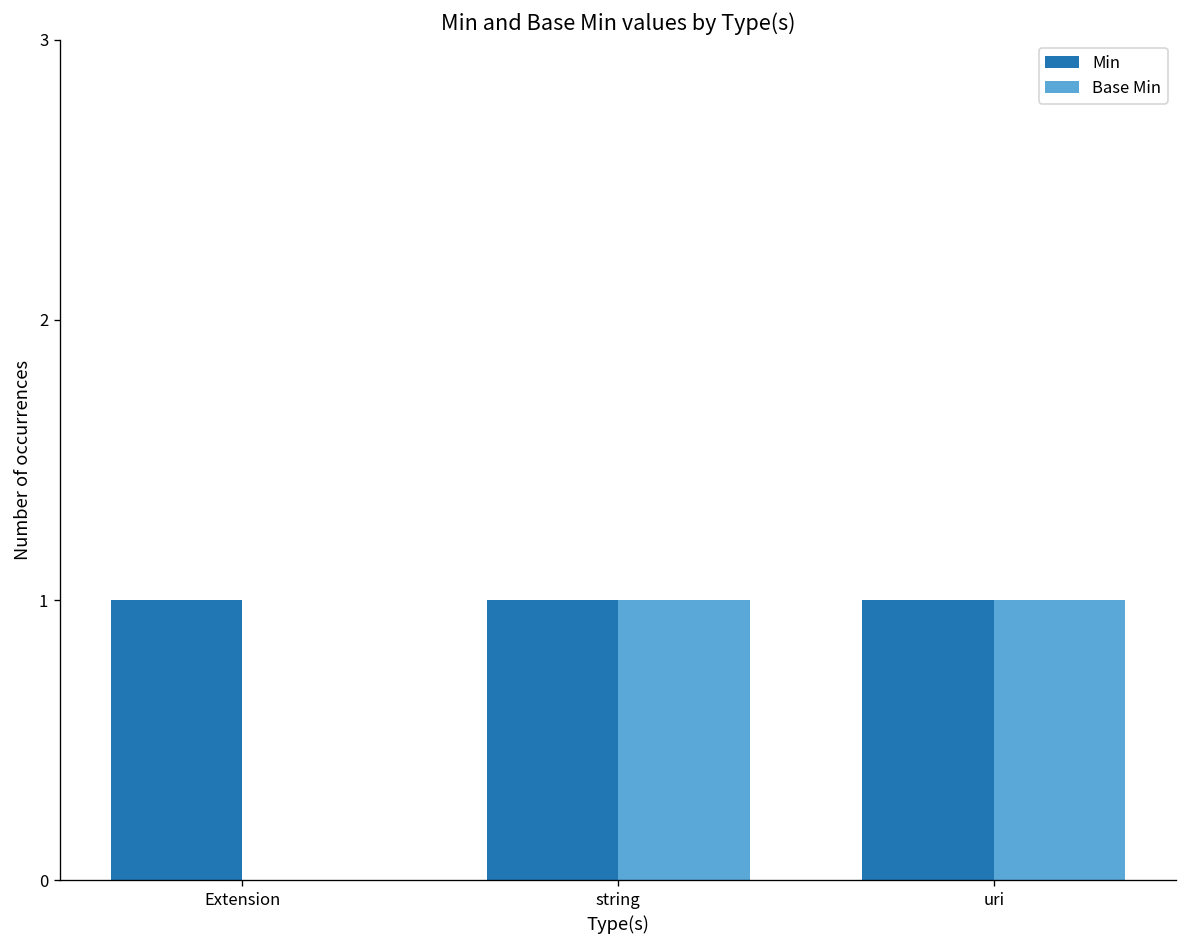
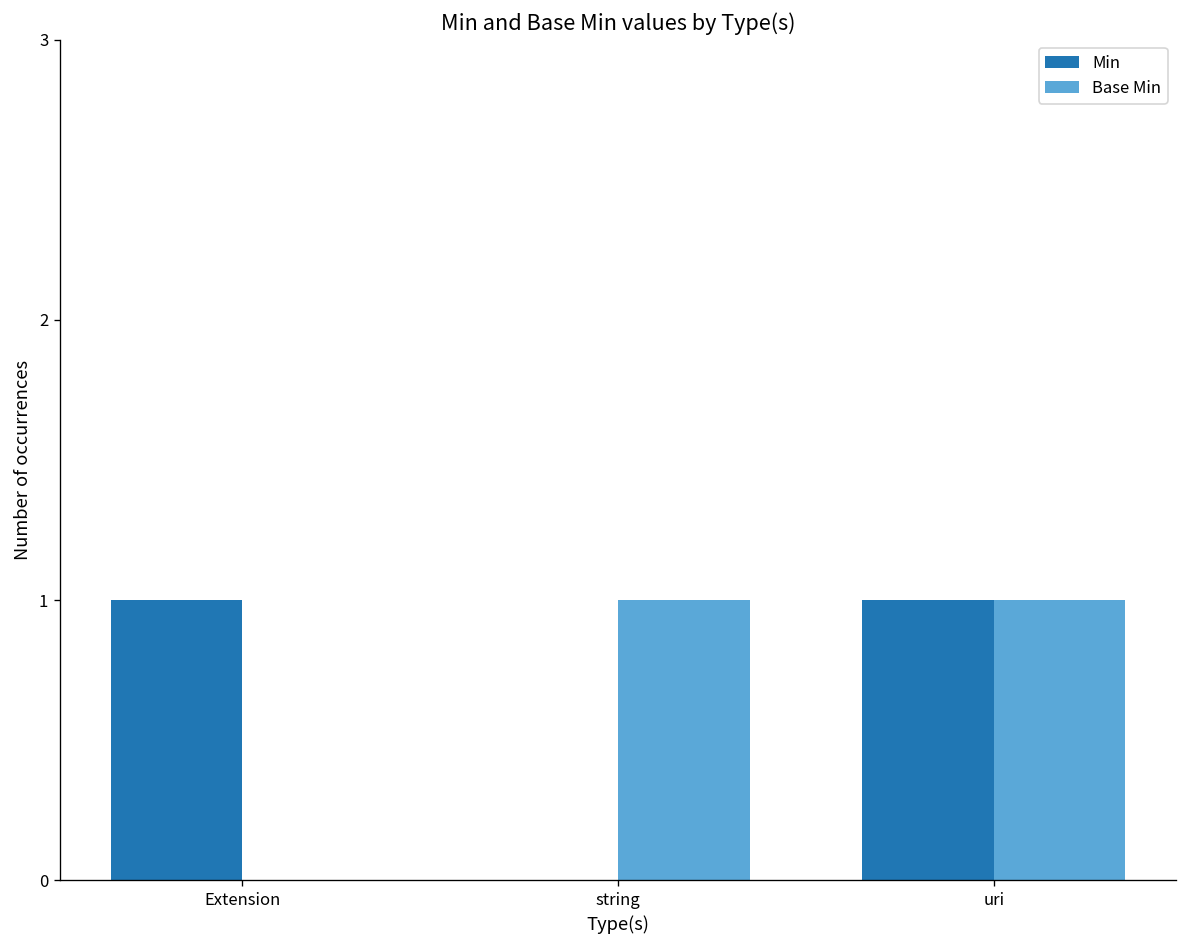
Min, string: 1 -> 0
